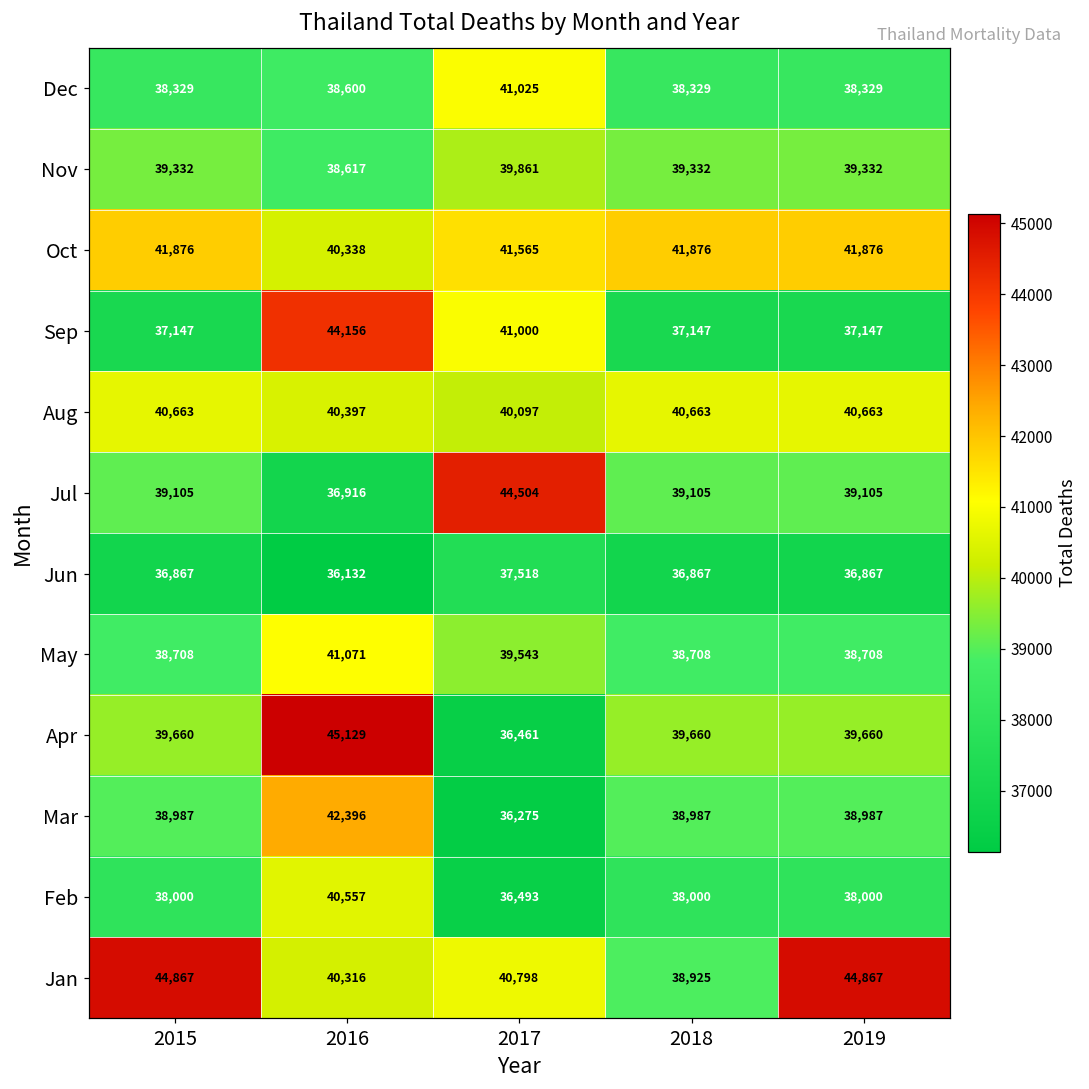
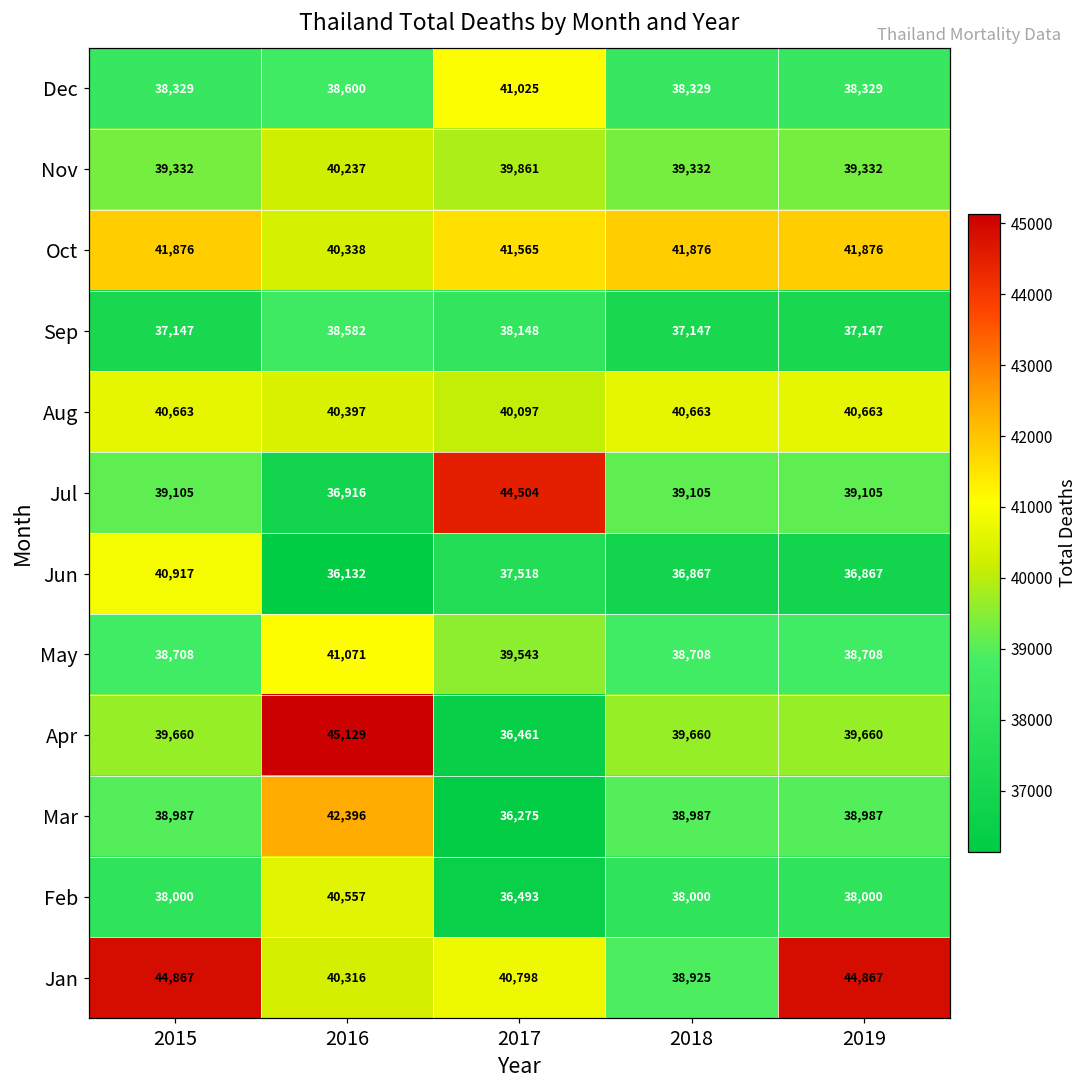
Nov, 2016: 38,617 -> 40,237
Sep, 2016: 44,156 -> 38,582
Sep, 2017: 41,000 -> 38,148
Jun, 2015: 36,867 -> 40,917
